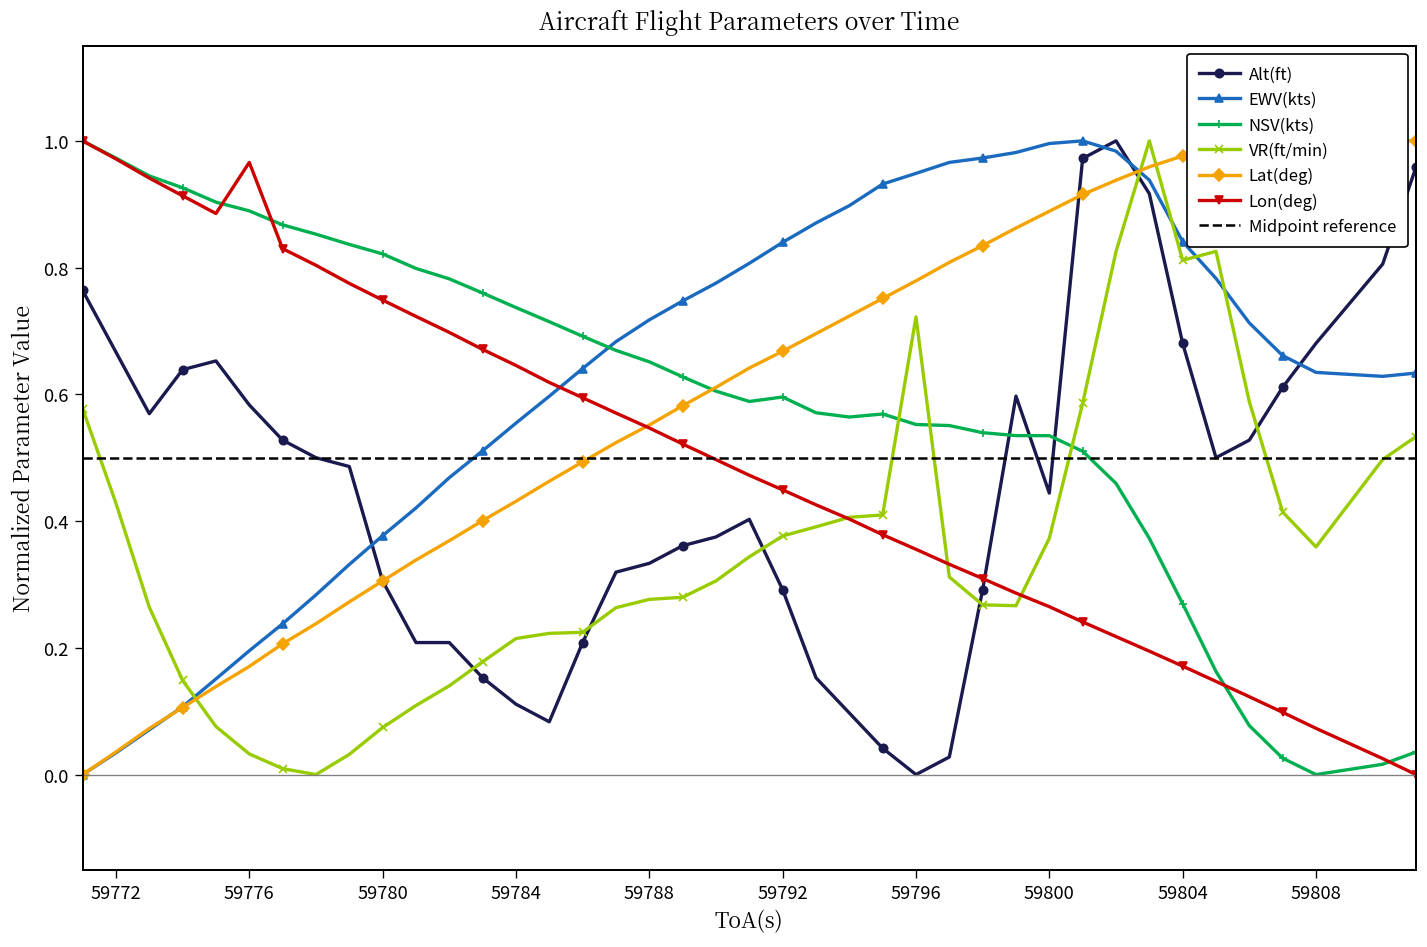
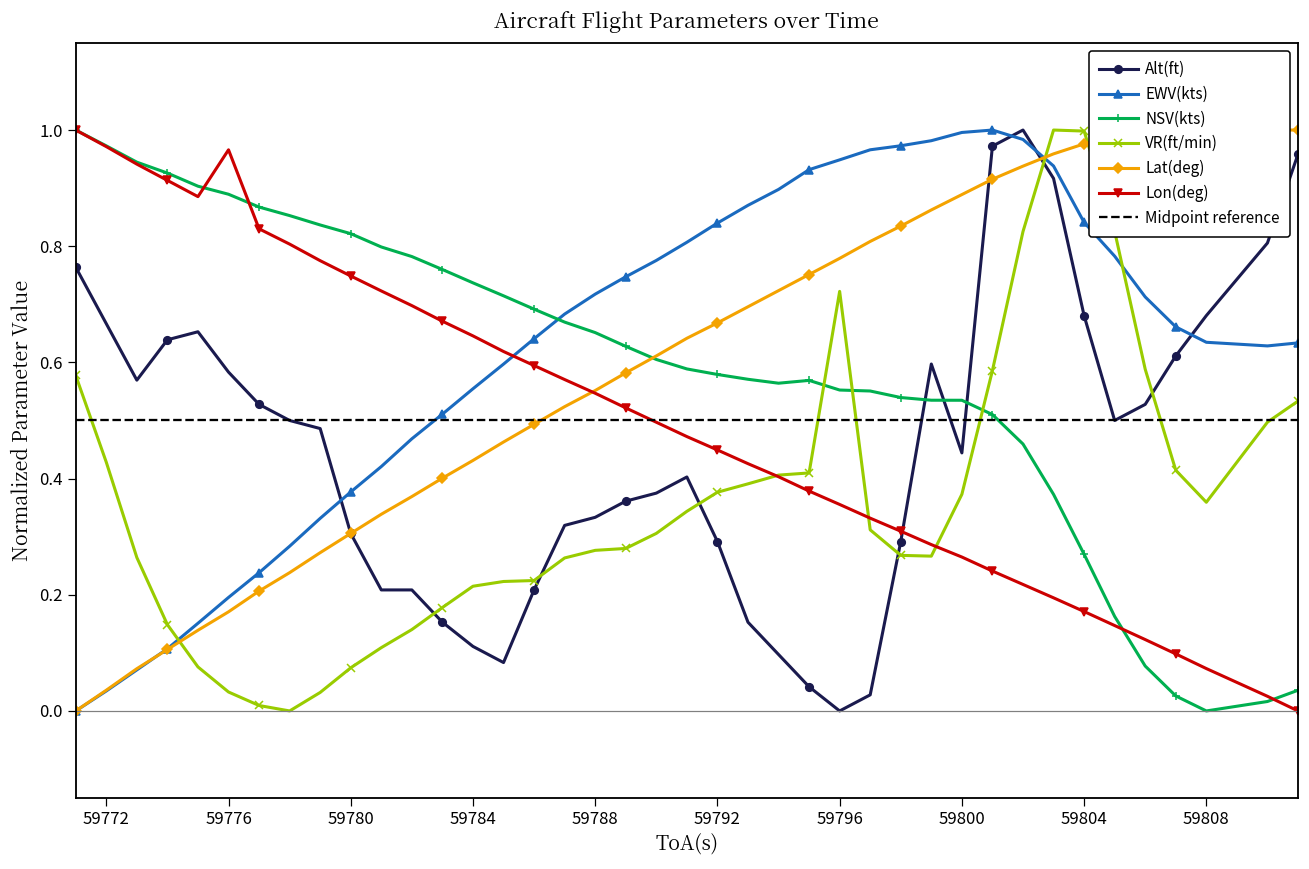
NSV(kts), 59792: 0.60 -> 0.58
VR(ft/min), 59804: 0.81 -> 1.00
